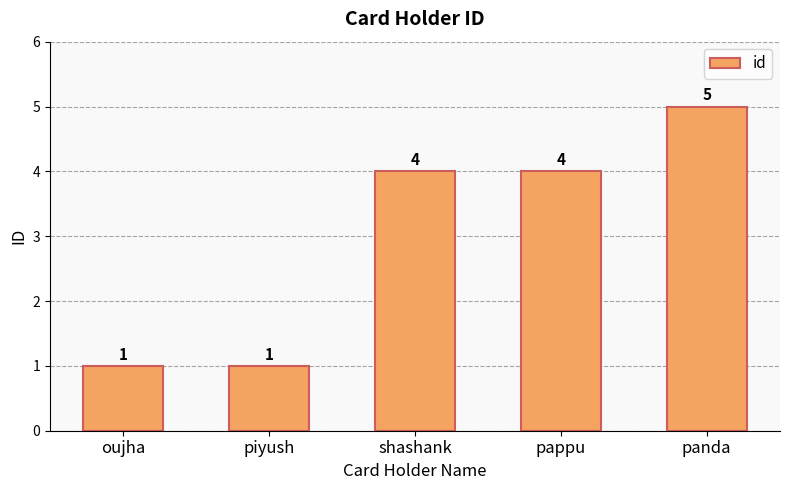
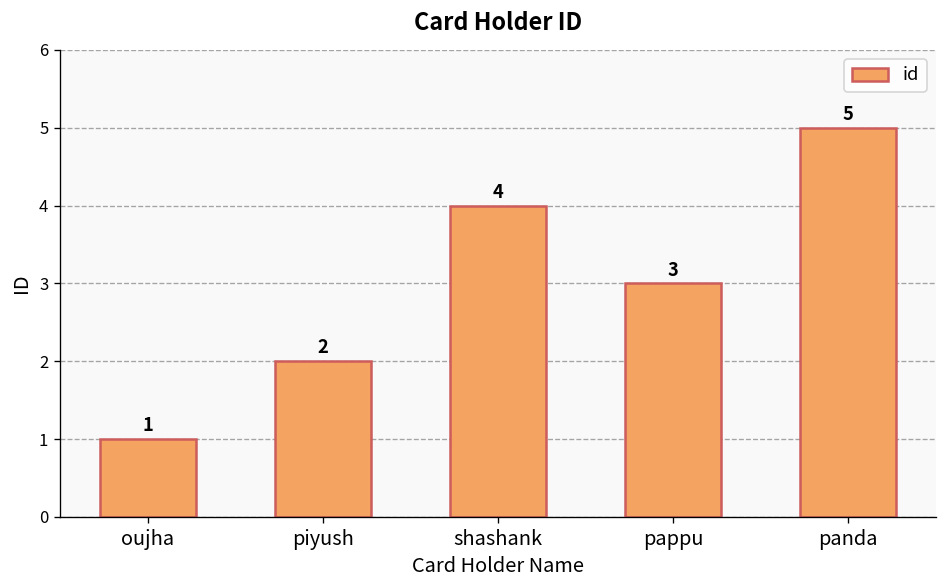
piyush: 1 -> 2
pappu: 4 -> 3
